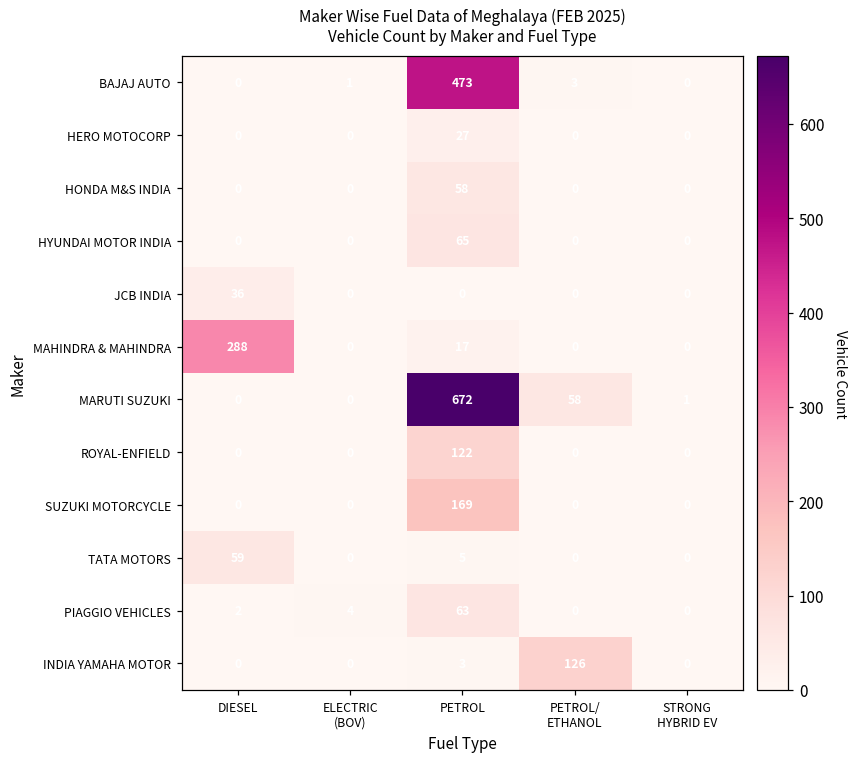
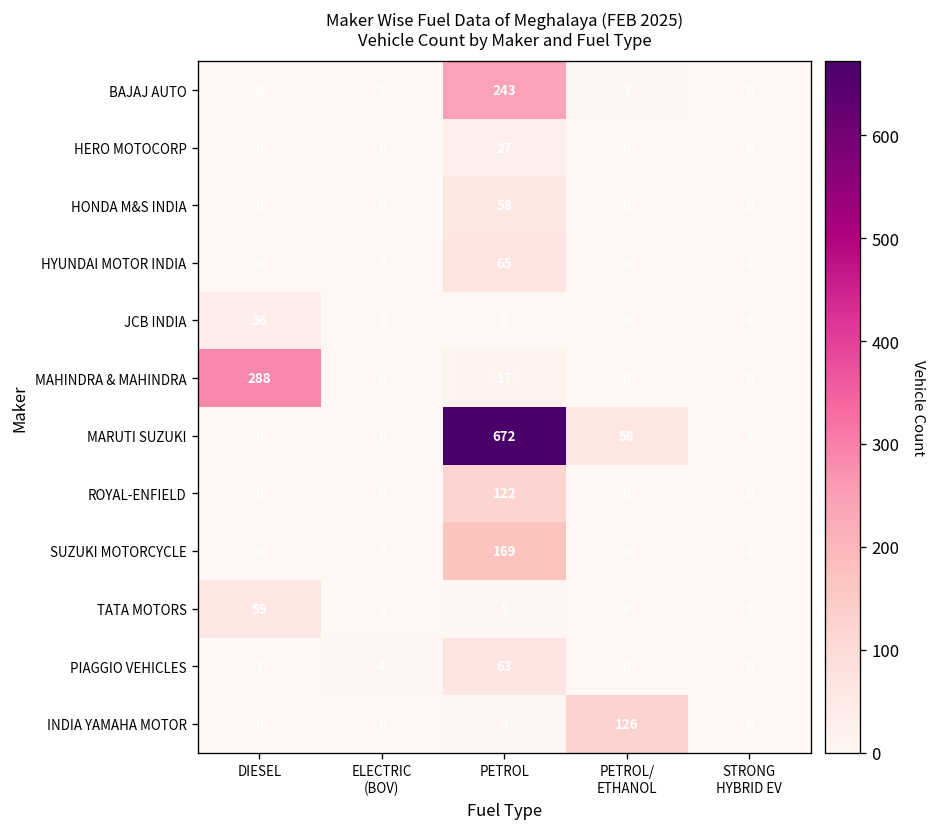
BAJAJ AUTO, PETROL: 473 -> 243
